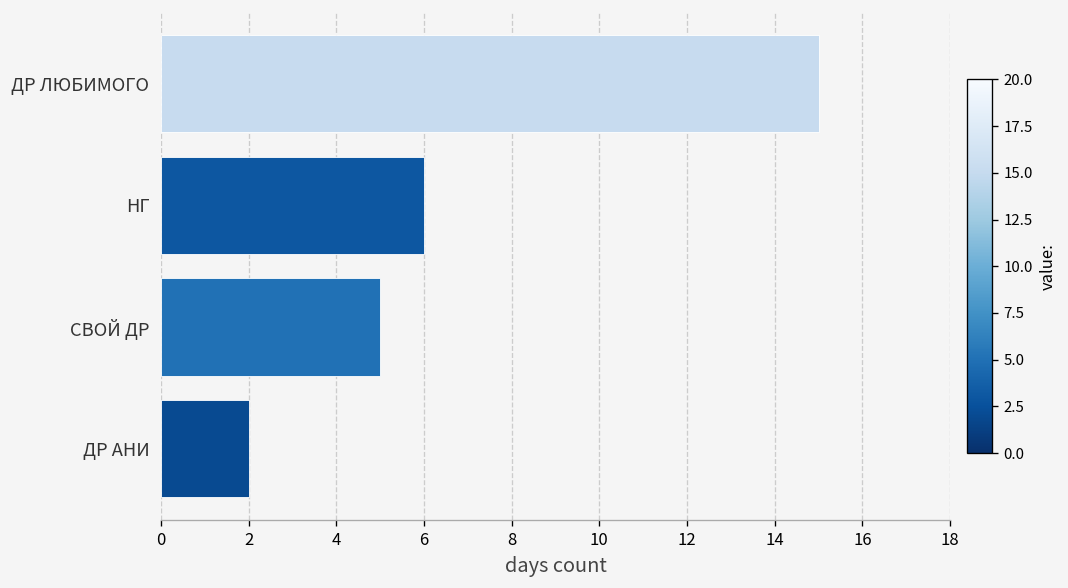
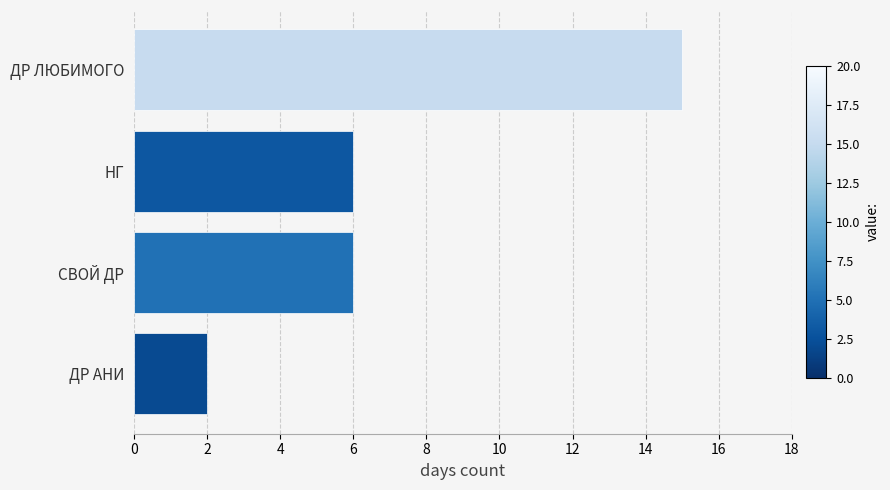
СВОЙ ДР: 5 -> 6
